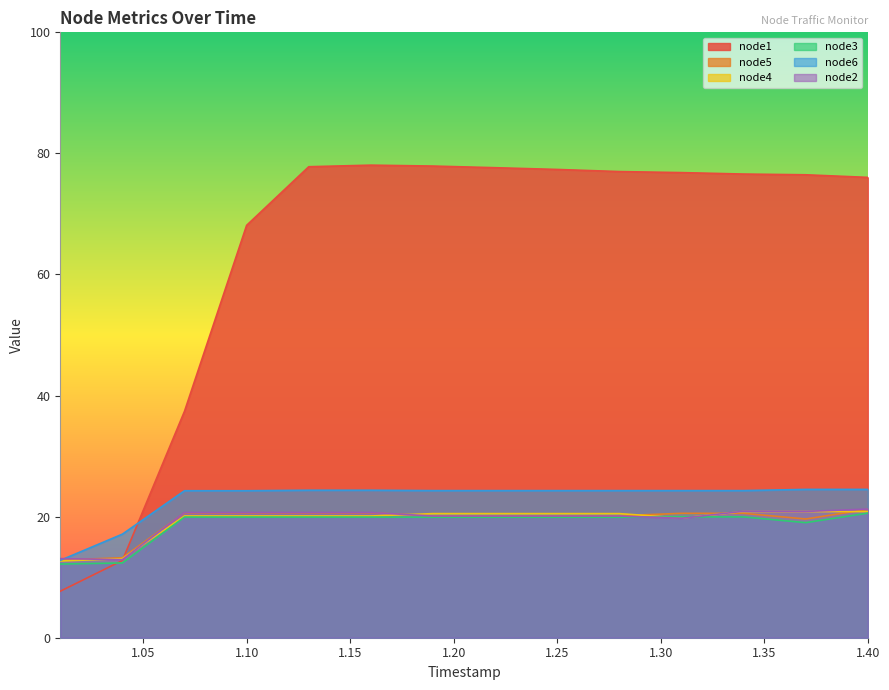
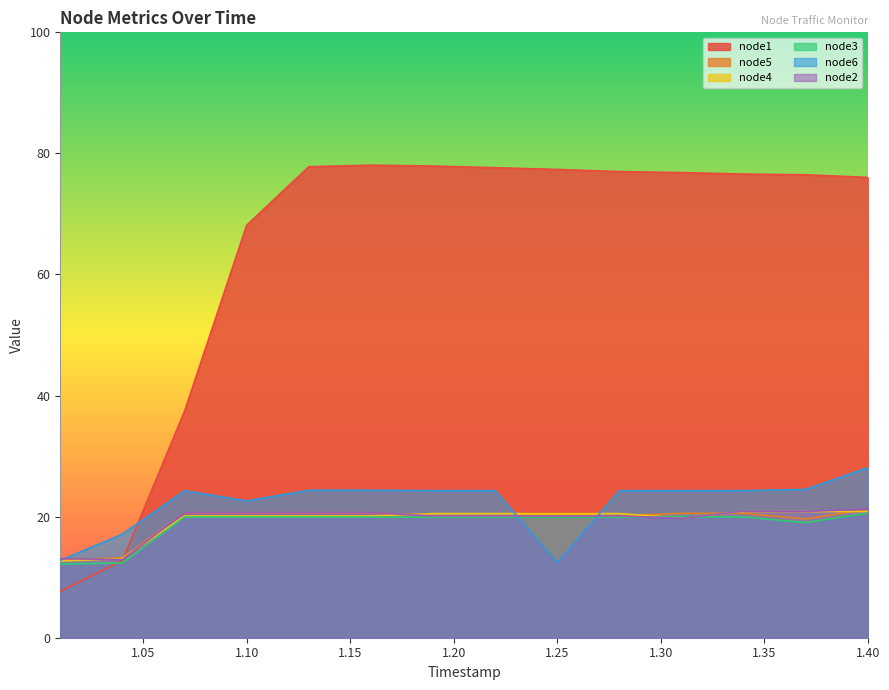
node6, 1.10: 24 -> 23
node6, 1.25: 24 -> 12
node6, 1.40: 25 -> 28
